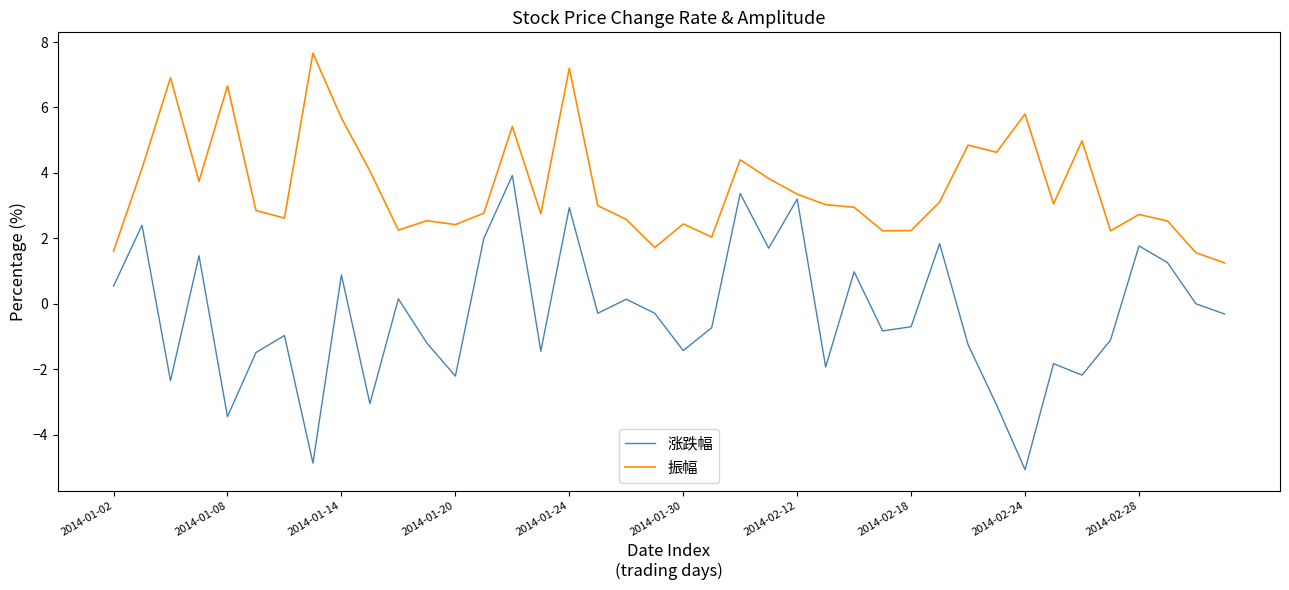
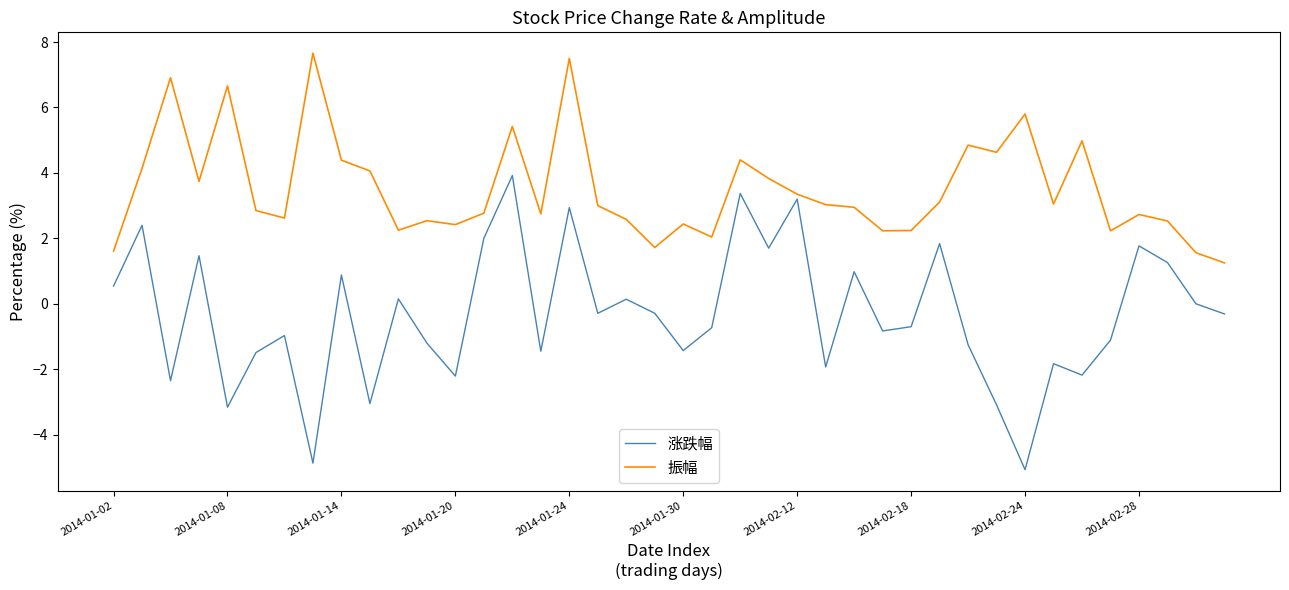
涨跌幅, 2014-01-08: -3.5 -> -3.2
振幅, 2014-01-14: 5.7 -> 4.4
振幅, 2014-01-24: 7.2 -> 7.5
